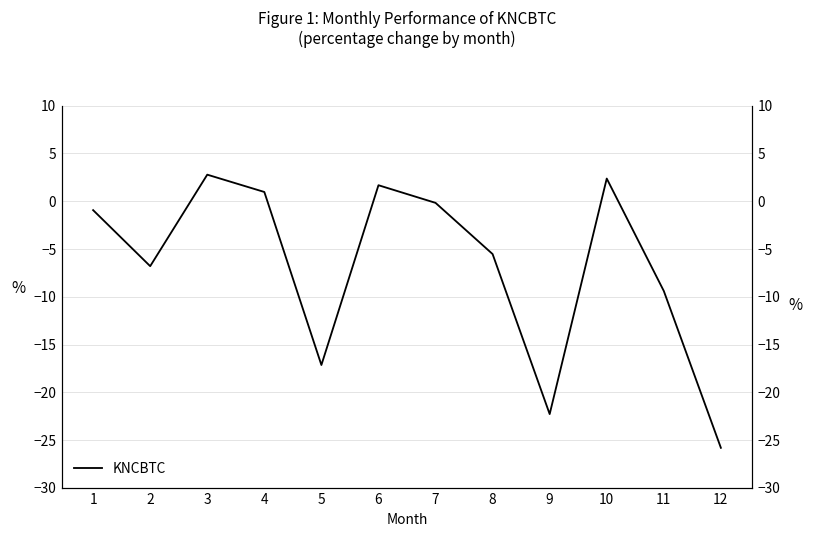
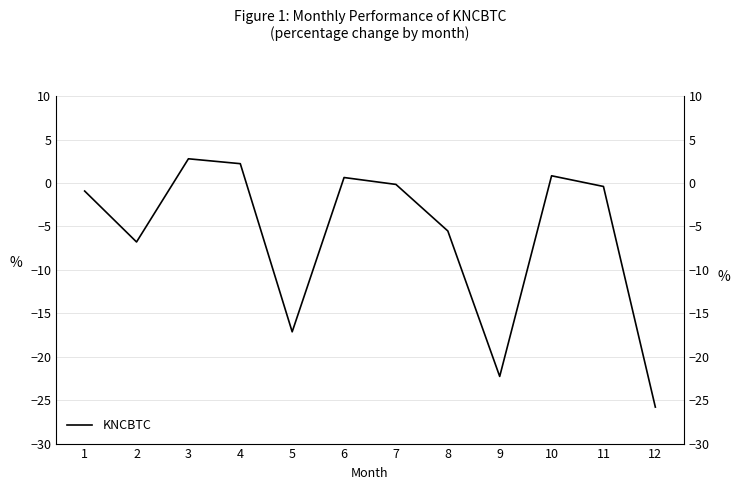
4: 1 -> 2
6: 2 -> 1
10: 2 -> 1
11: -9 -> 0
